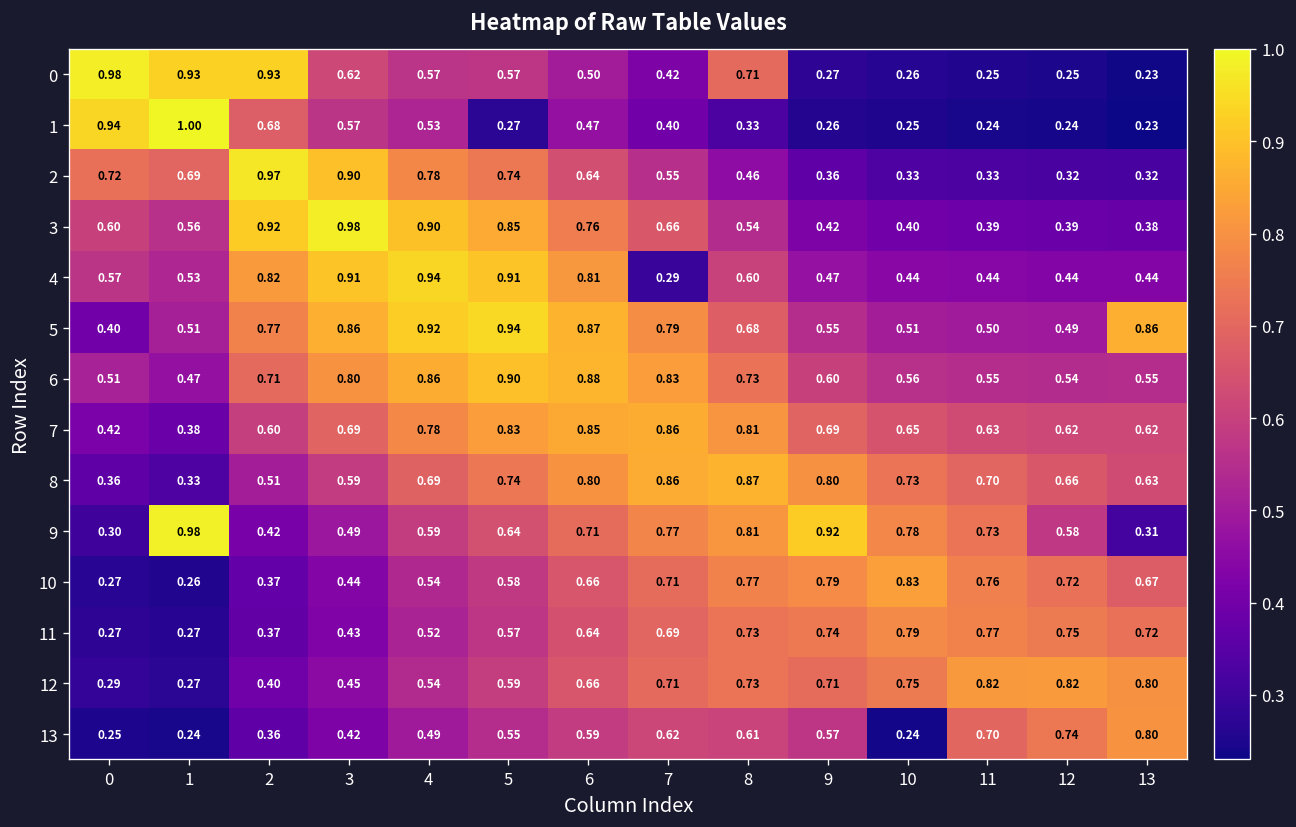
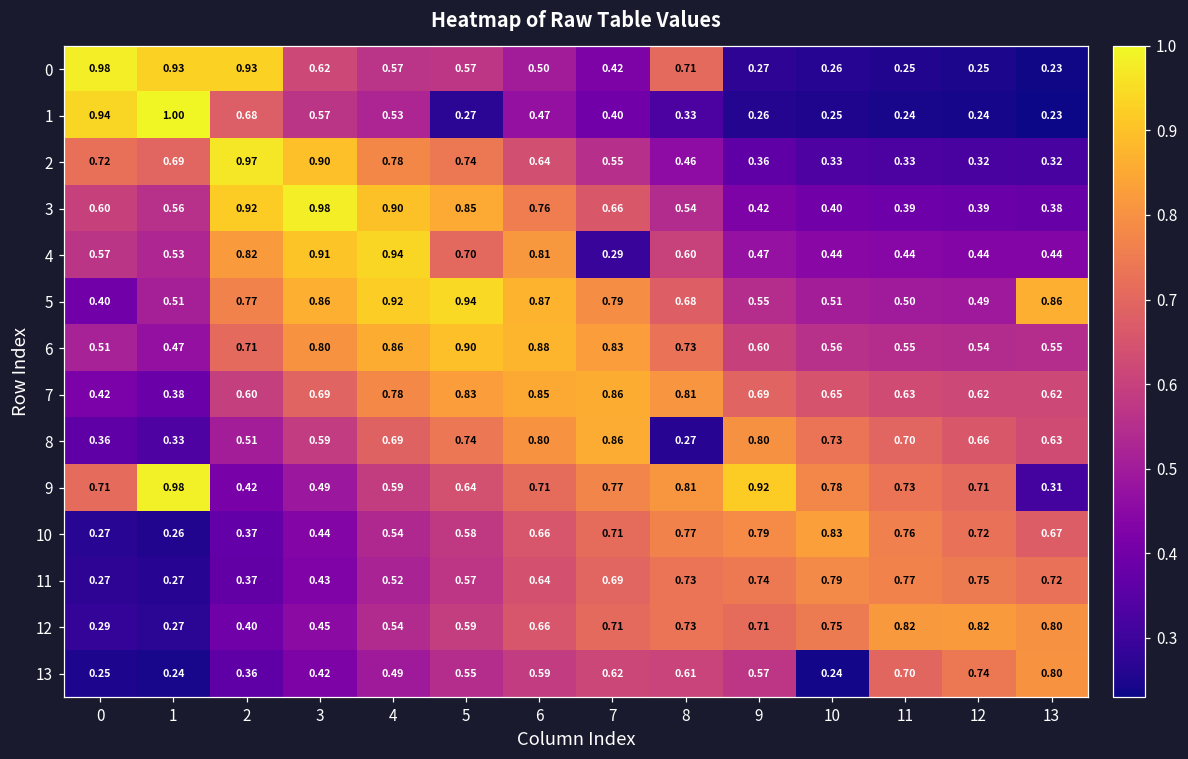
4, 5: 0.91 -> 0.70
8, 8: 0.87 -> 0.27
9, 0: 0.30 -> 0.71
9, 12: 0.58 -> 0.71
